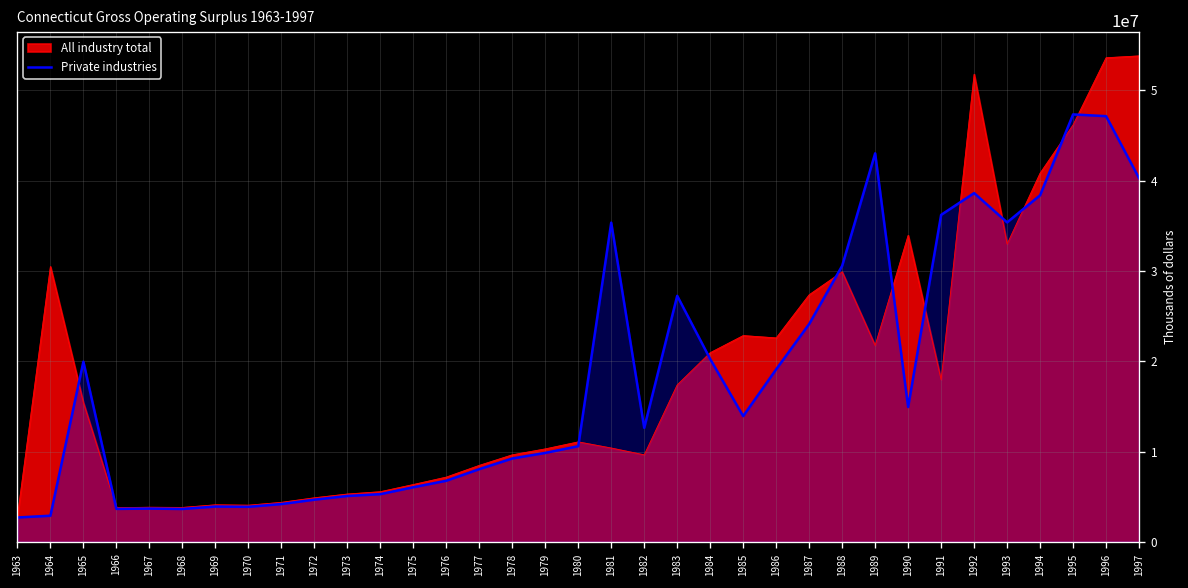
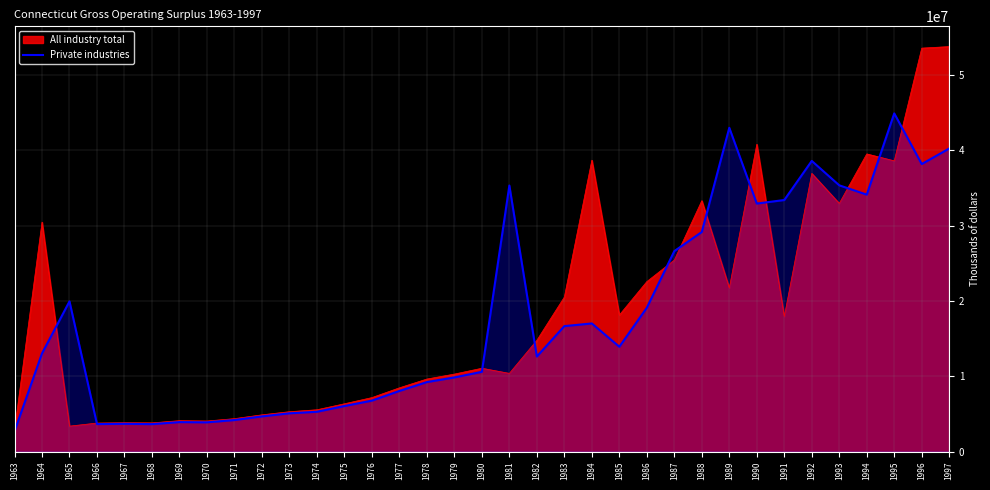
Private industries, 1964: 3000000 -> 13000000
All industry total, 1965: 15000000 -> 3000000
All industry total, 1982: 10000000 -> 15000000
All industry total, 1983: 17000000 -> 21000000
Private industries, 1983: 27000000 -> 17000000
All industry total, 1984: 21000000 -> 39000000
Private industries, 1984: 20000000 -> 17000000
All industry total, 1985: 23000000 -> 18000000
All industry total, 1987: 27000000 -> 25000000
Private industries, 1987: 24000000 -> 27000000
All industry total, 1988: 30000000 -> 33000000
Private industries, 1988: 31000000 -> 29000000
All industry total, 1990: 34000000 -> 41000000
Private industries, 1990: 15000000 -> 33000000
Private industries, 1991: 36000000 -> 33000000
All industry total, 1992: 52000000 -> 37000000
All industry total, 1994: 41000000 -> 40000000
Private industries, 1994: 38000000 -> 34000000
All industry total, 1995: 46000000 -> 39000000
Private industries, 1995: 47000000 -> 45000000
Private industries, 1996: 47000000 -> 38000000
